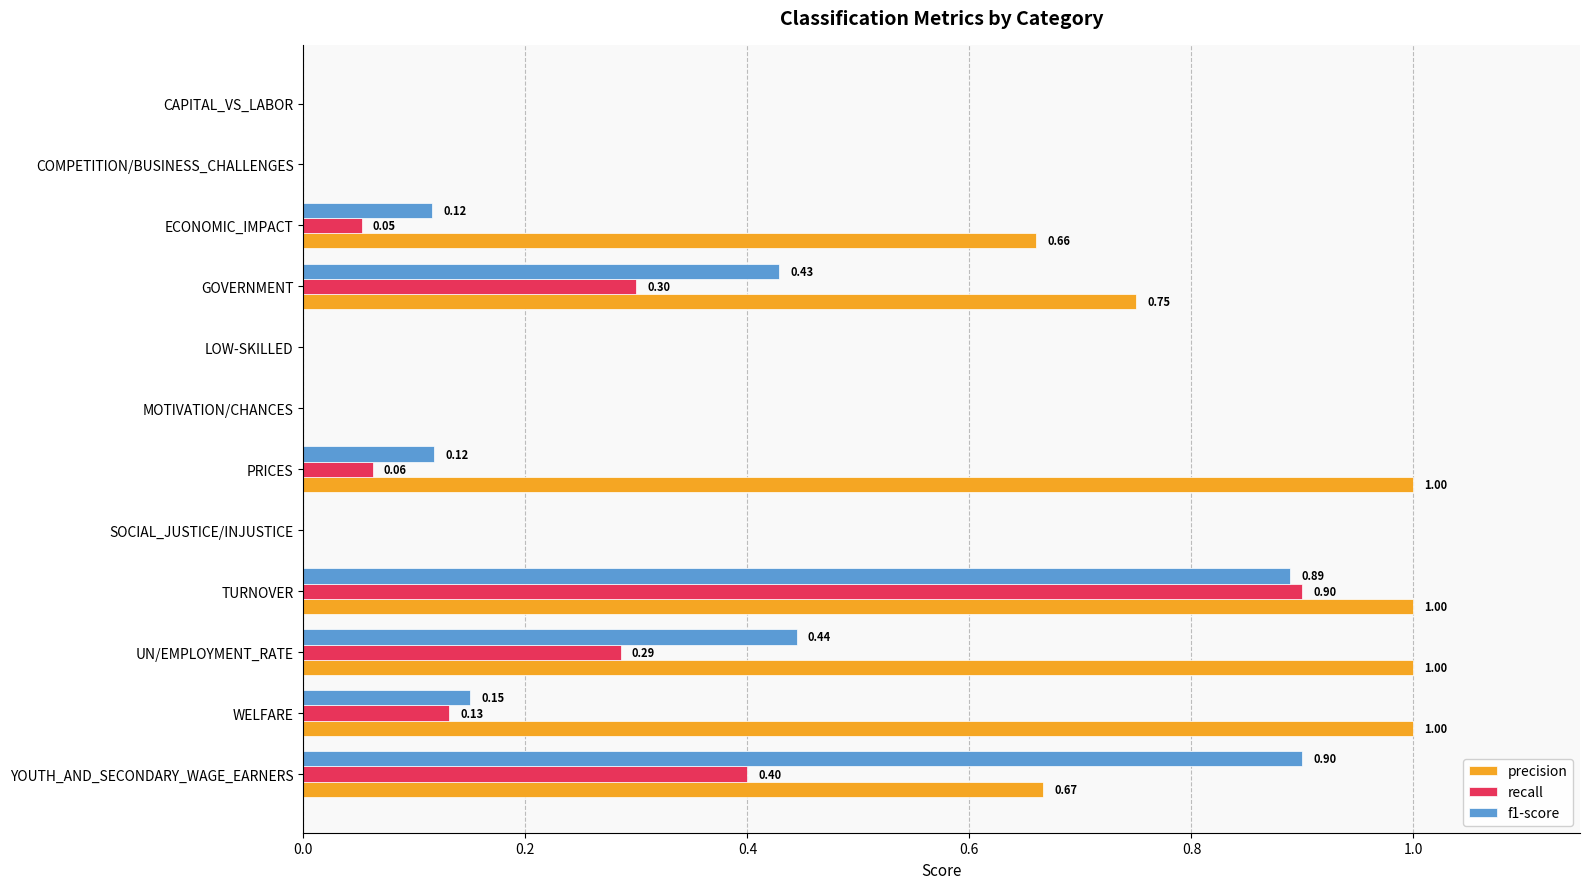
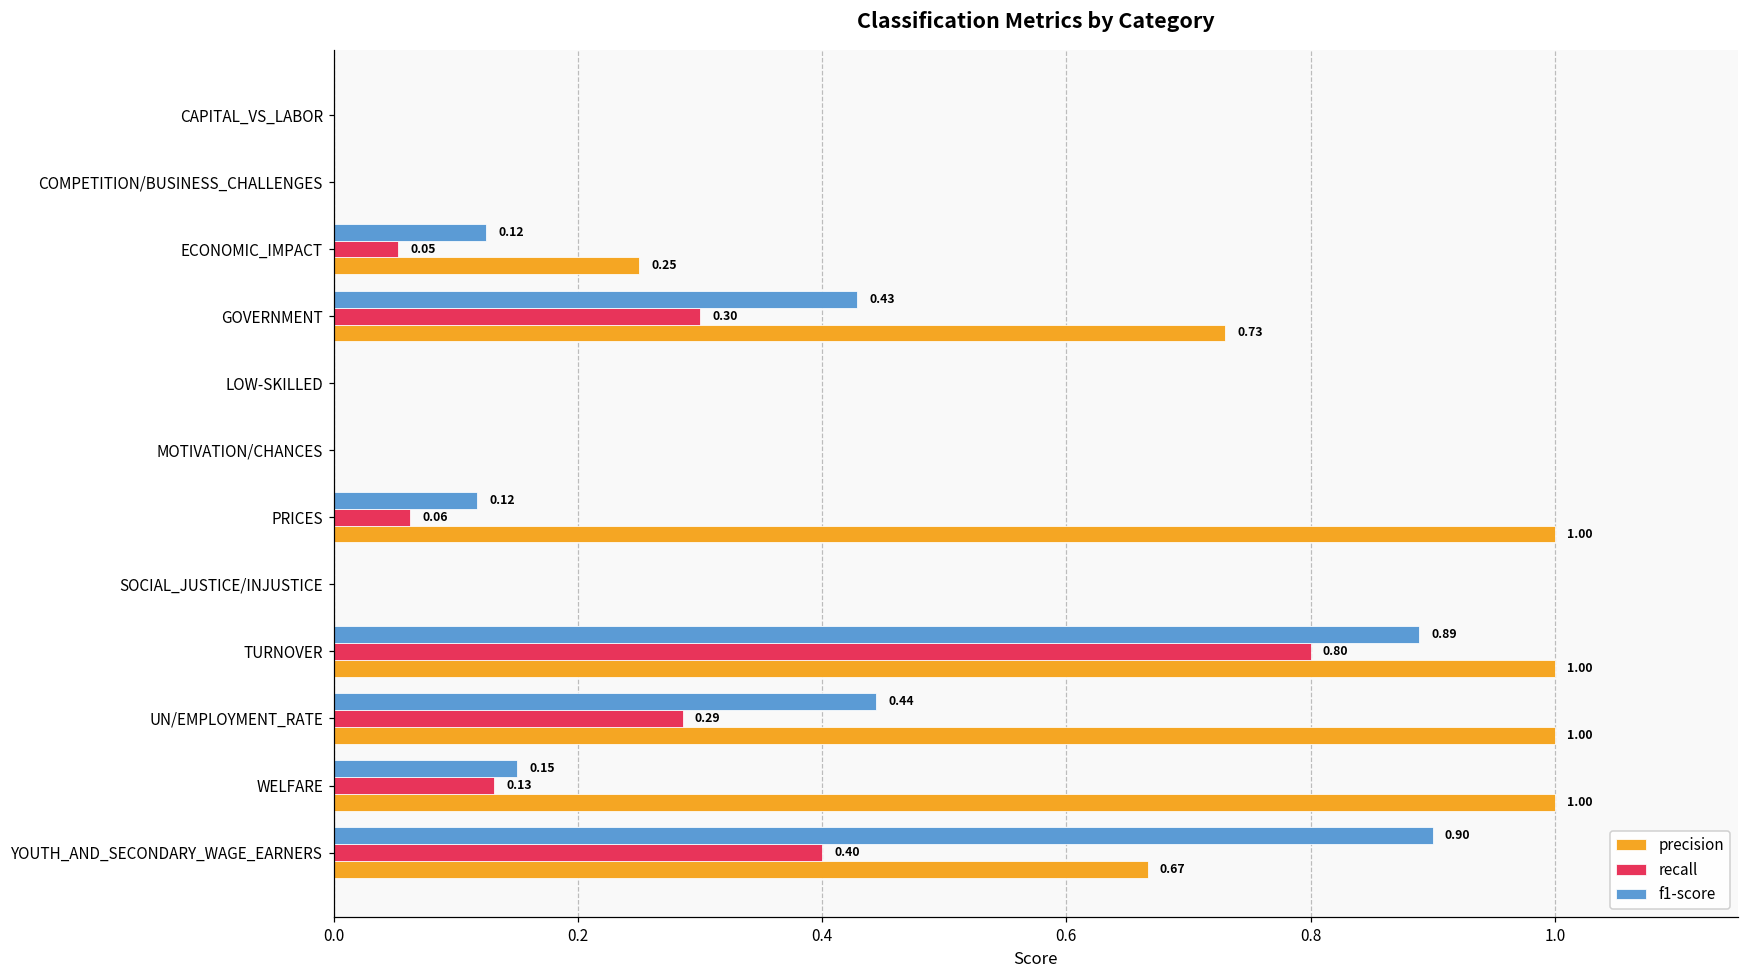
f1-score, ECONOMIC_IMPACT: 0.116 -> 0.125
precision, ECONOMIC_IMPACT: 0.66 -> 0.25
precision, GOVERNMENT: 0.75 -> 0.73
recall, TURNOVER: 0.90 -> 0.80
